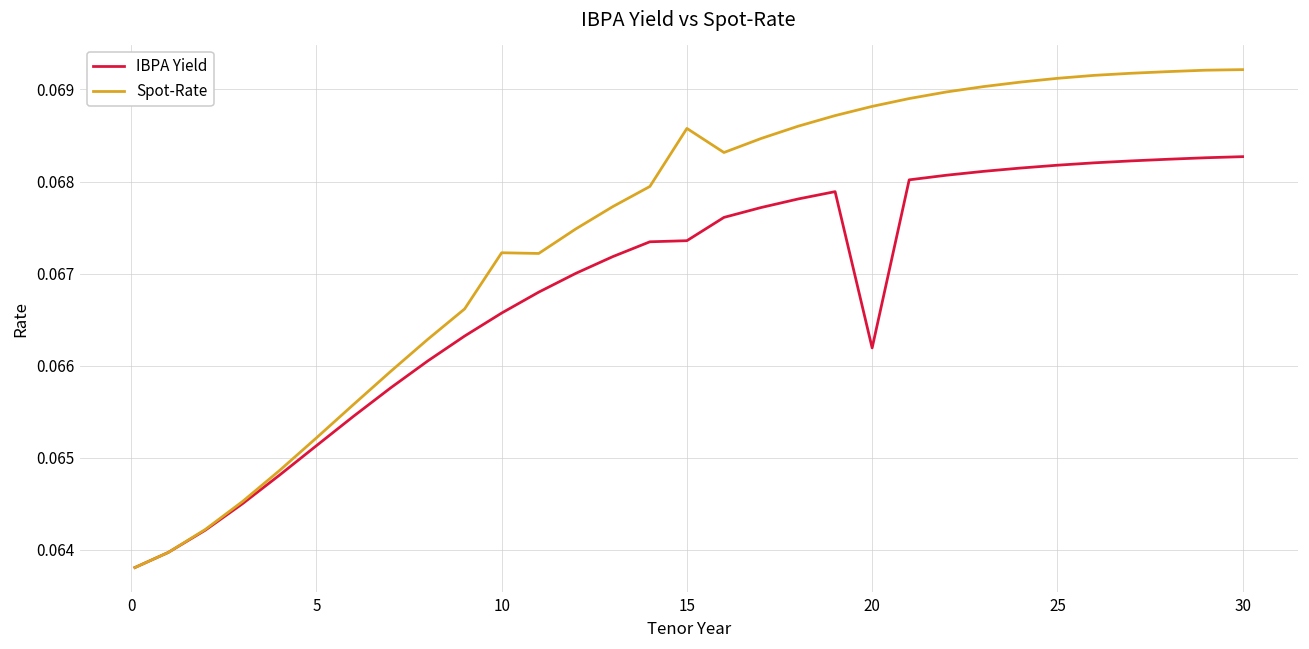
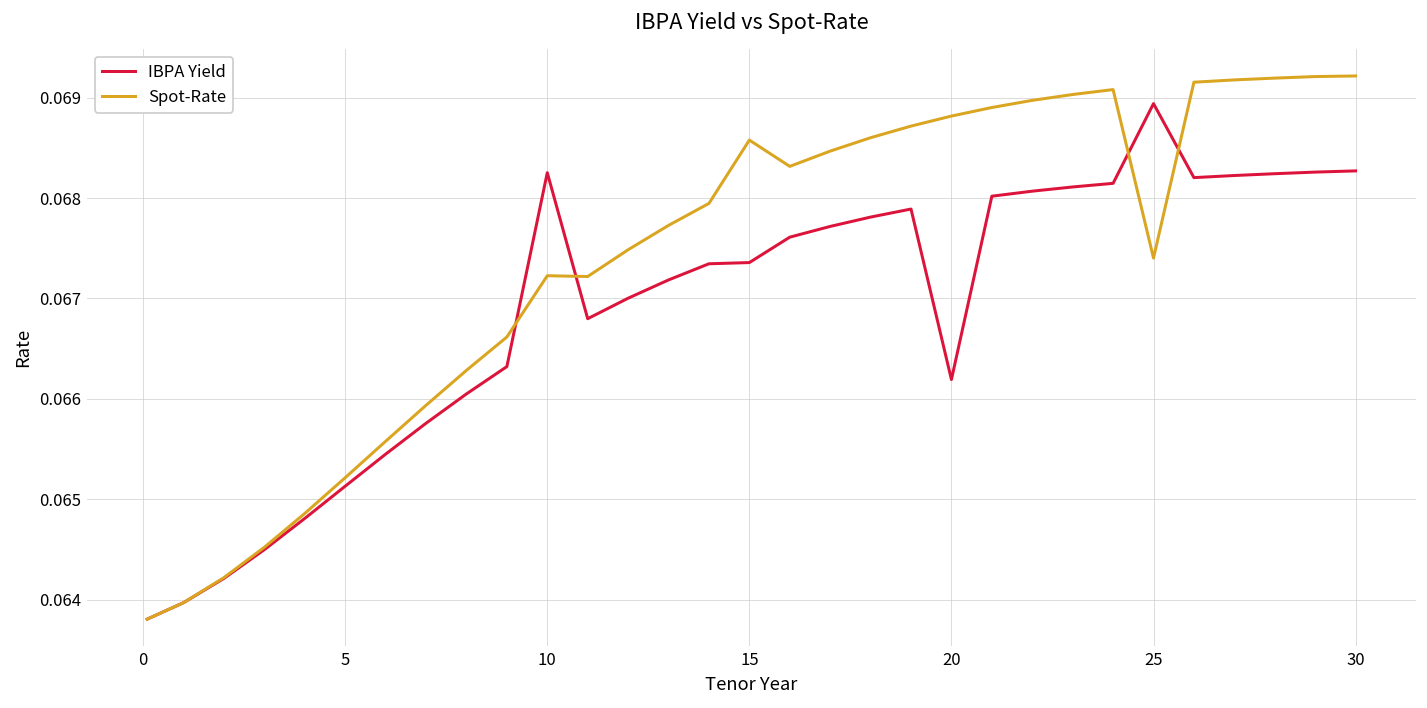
IBPA Yield, 10: 0.0666 -> 0.0683
IBPA Yield, 25: 0.0682 -> 0.0689
Spot-Rate, 25: 0.0691 -> 0.0674
